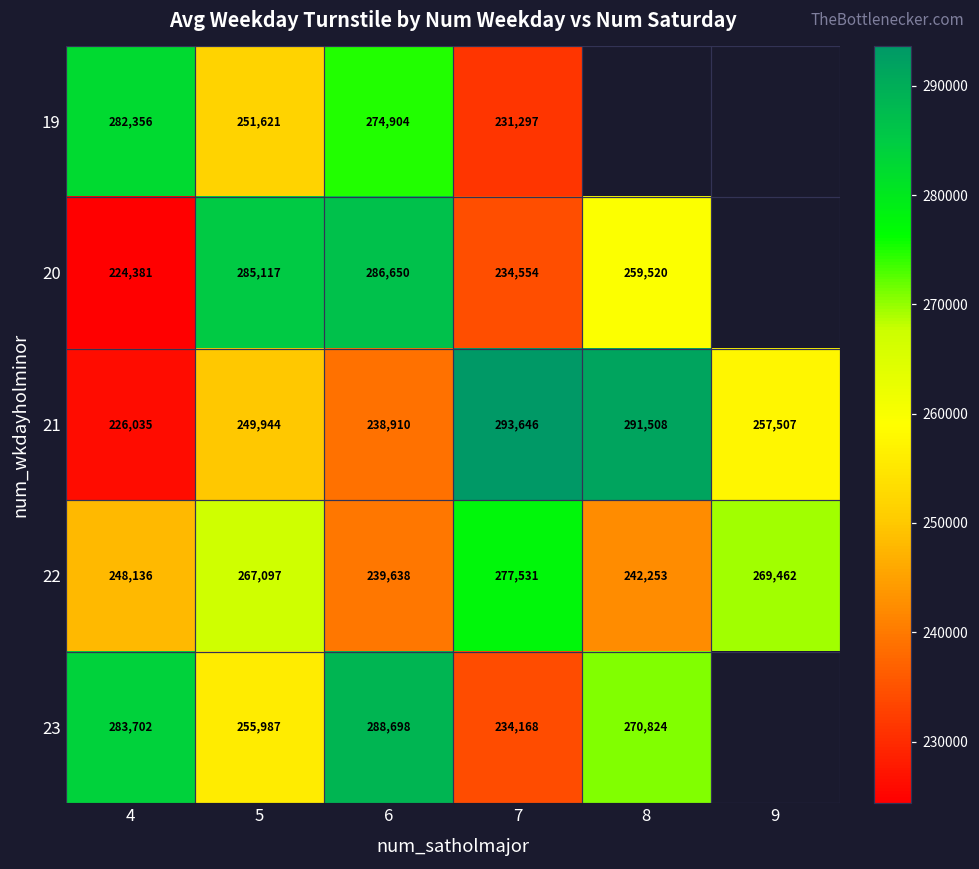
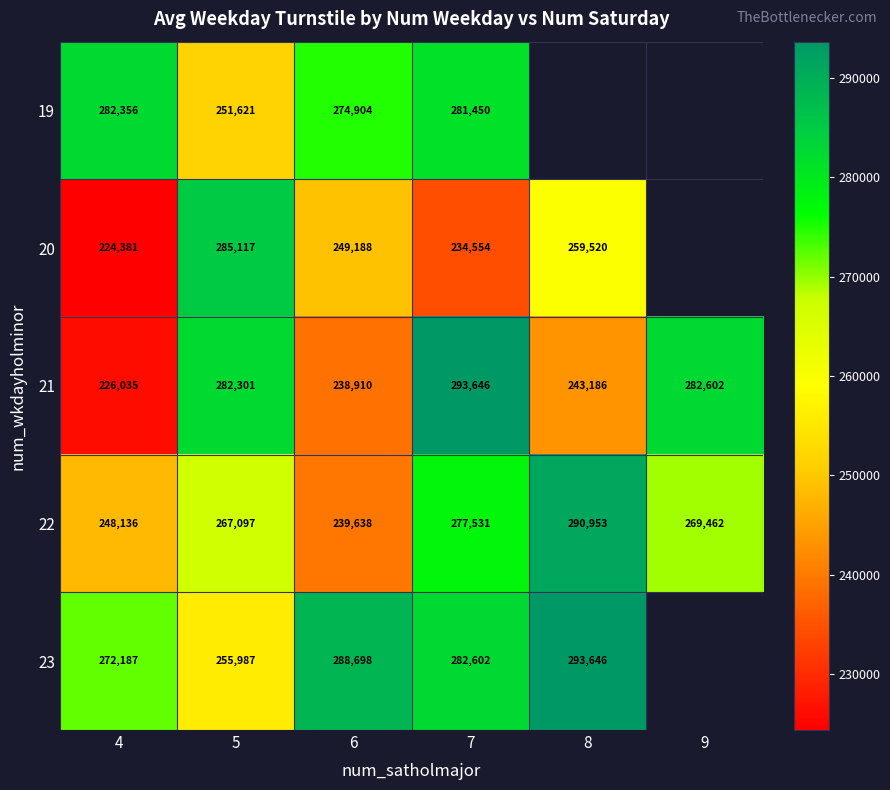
19, 7: 231,297 -> 281,450
20, 6: 286,650 -> 249,188
21, 5: 249,944 -> 282,301
21, 8: 291,508 -> 243,186
21, 9: 257,507 -> 282,602
22, 8: 242,253 -> 290,953
23, 4: 283,702 -> 272,187
23, 7: 234,168 -> 282,602
23, 8: 270,824 -> 293,646
